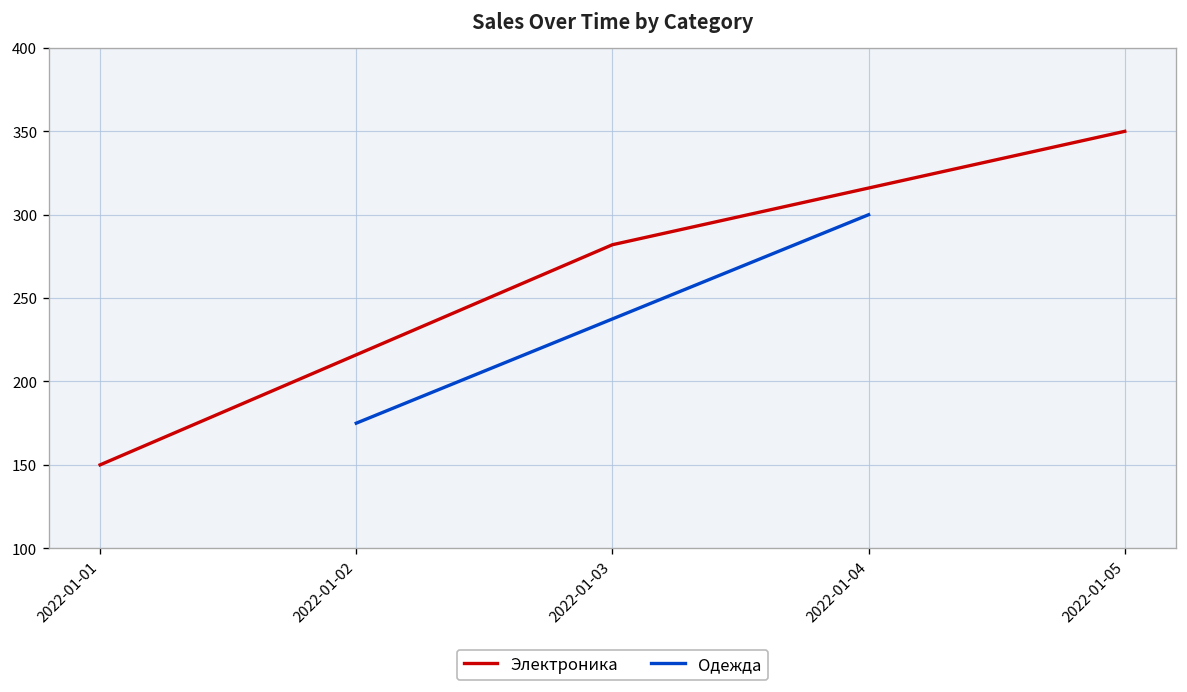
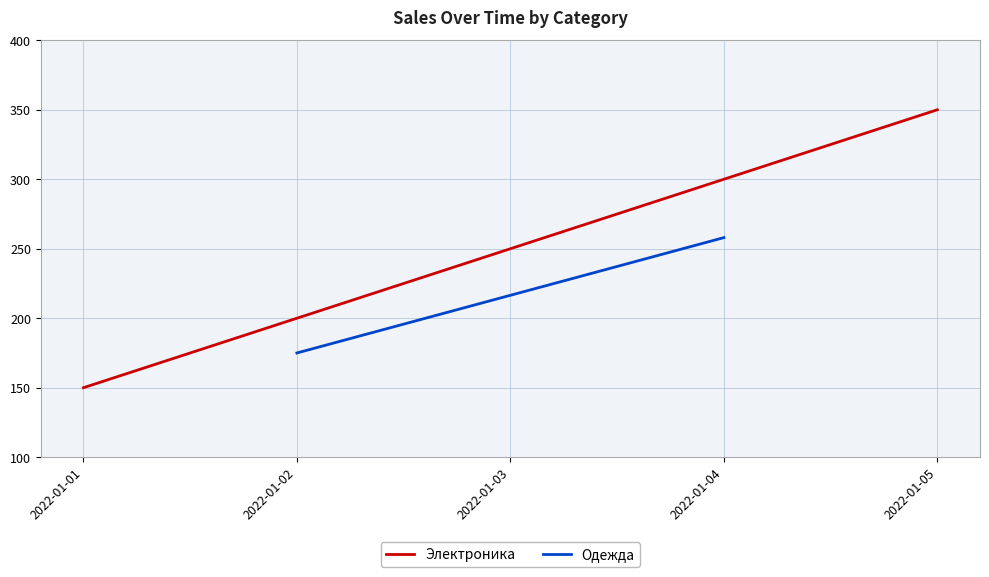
Электроника, 2022-01-03: 282 -> 250
Одежда, 2022-01-04: 300 -> 258
